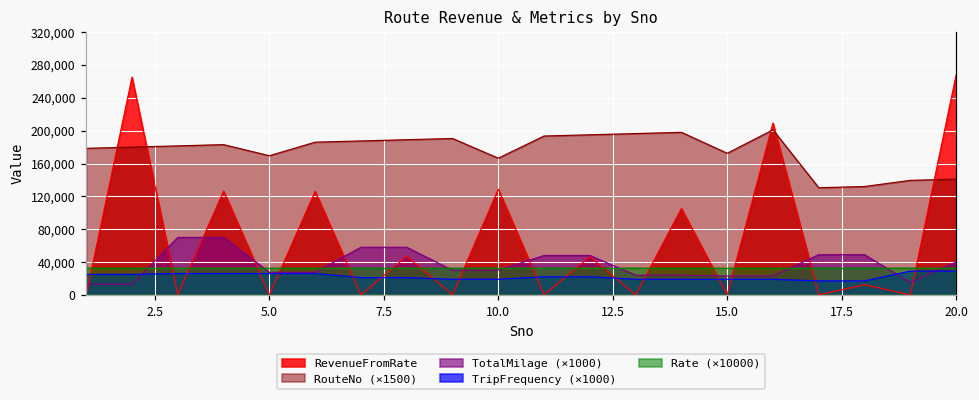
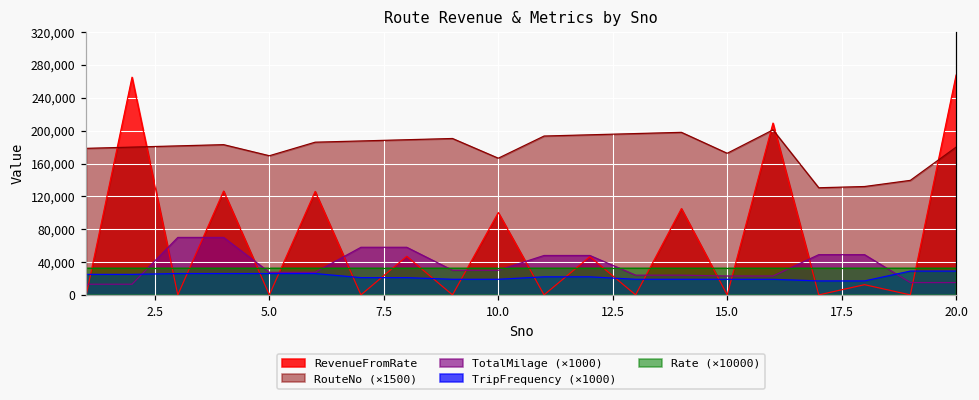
RevenueFromRate, 10.0: 130,000 -> 100,000
RouteNo (×1500), 20.0: 140,000 -> 180,000
TotalMilage (×1000), 20.0: 40,000 -> 20,000
